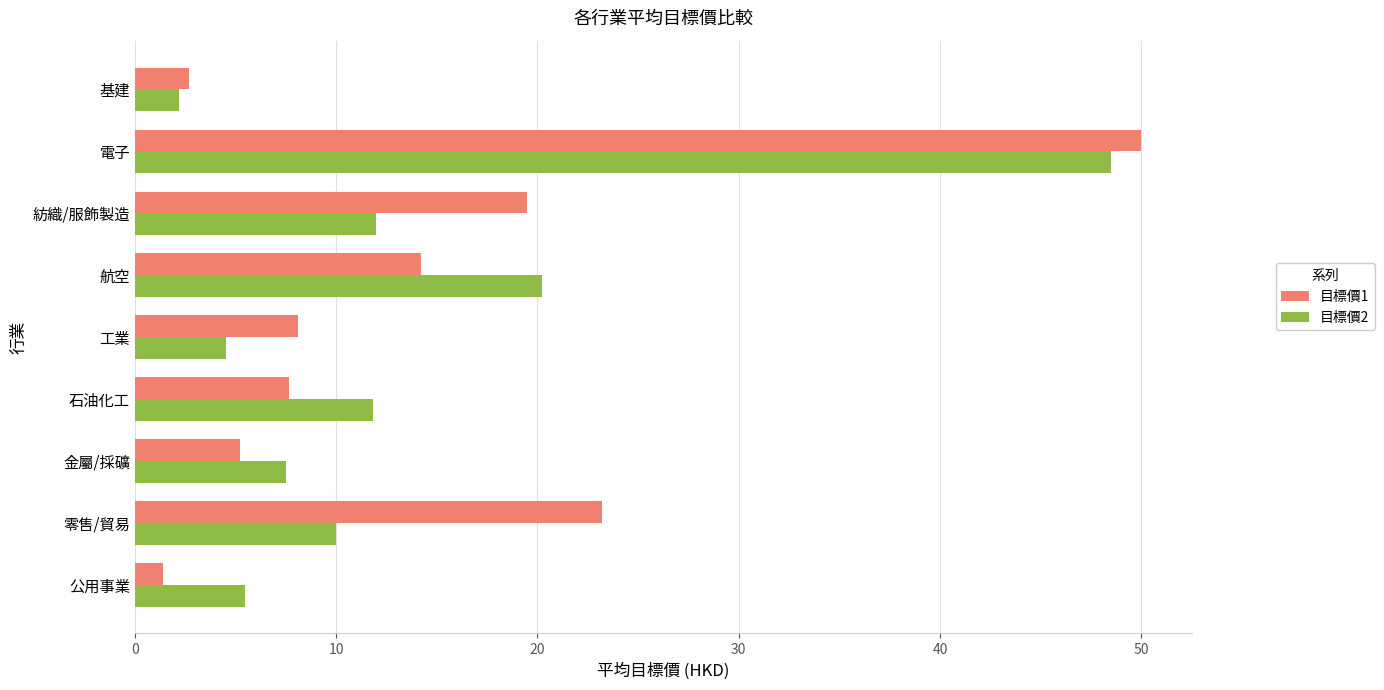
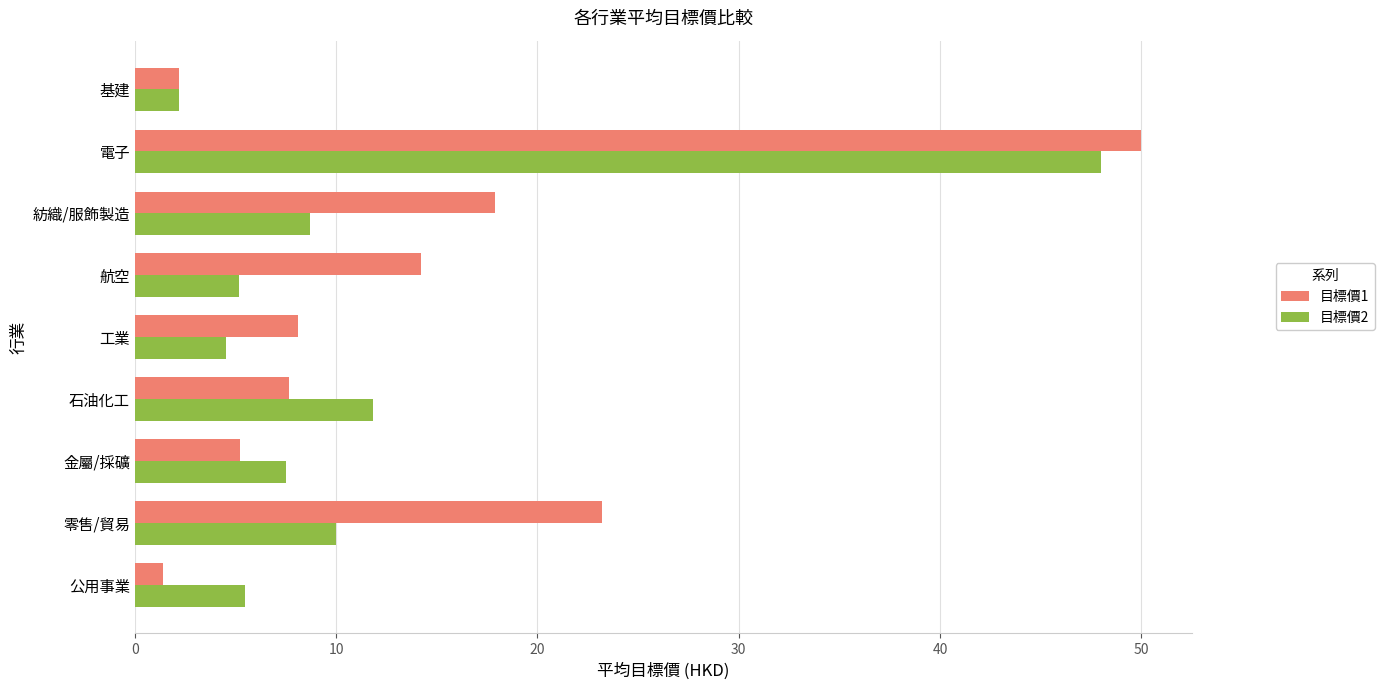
目標價1, 基建: 2.7 -> 2.2
目標價2, 電子: 48.5 -> 48.0
目標價1, 紡織/服飾製造: 19.5 -> 17.9
目標價2, 紡織/服飾製造: 12.0 -> 8.7
目標價2, 航空: 20.2 -> 5.2
